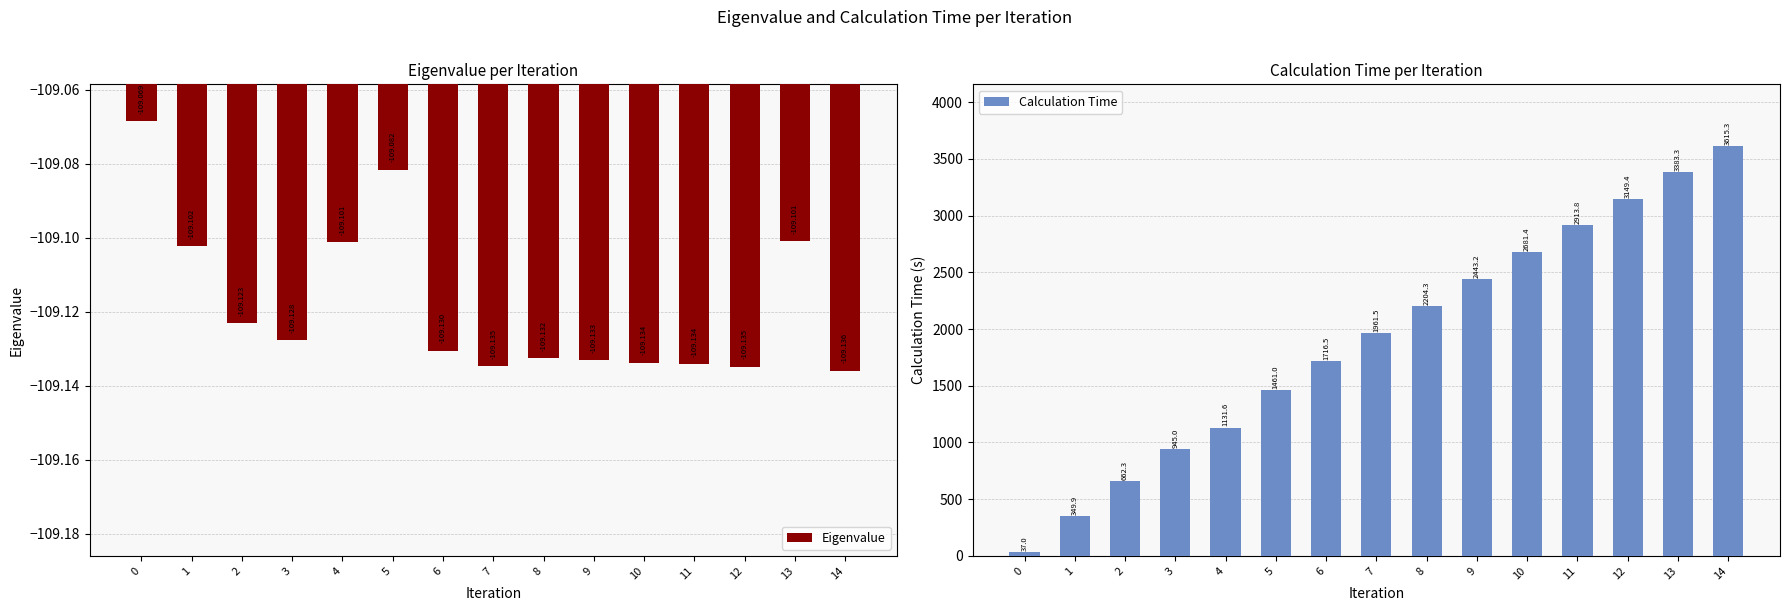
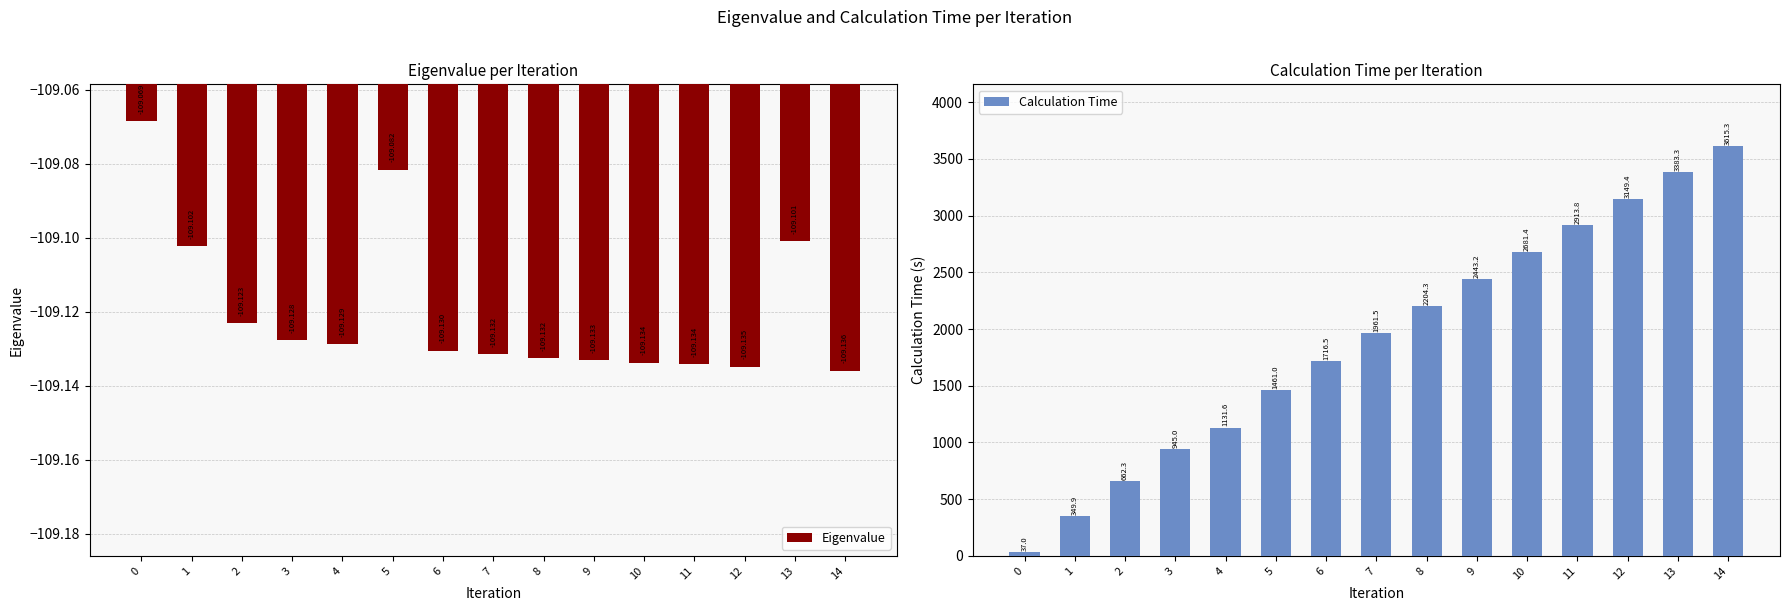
Eigenvalue per Iteration, 4: -109.101 -> -109.129
Eigenvalue per Iteration, 7: -109.135 -> -109.132
